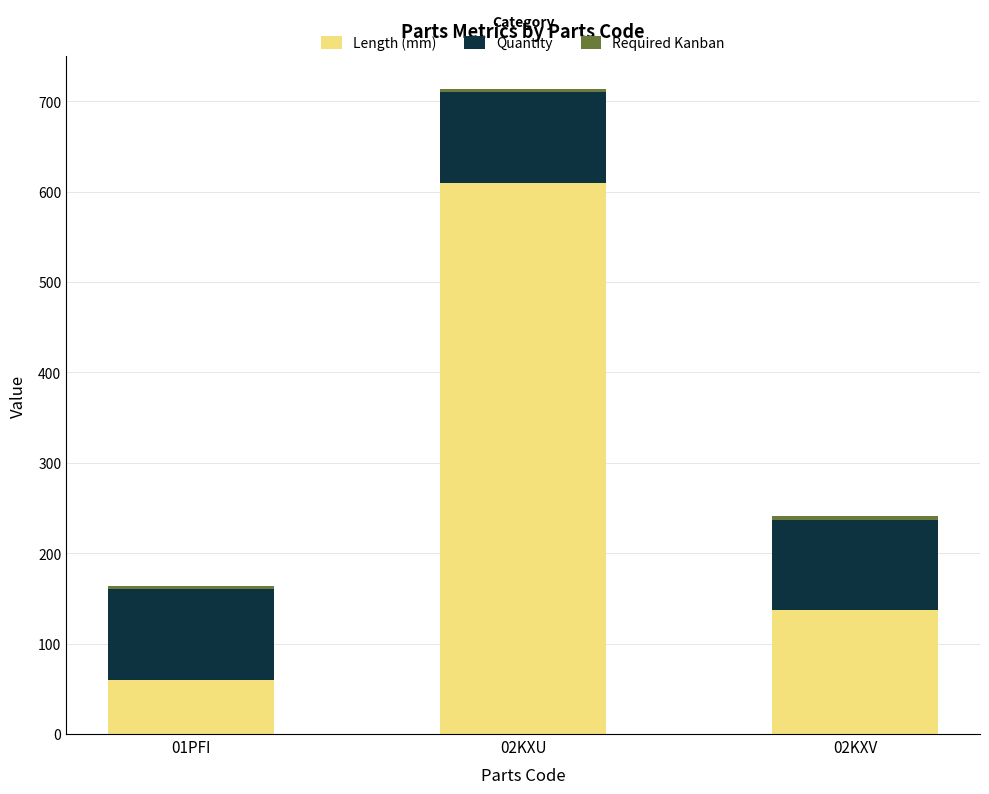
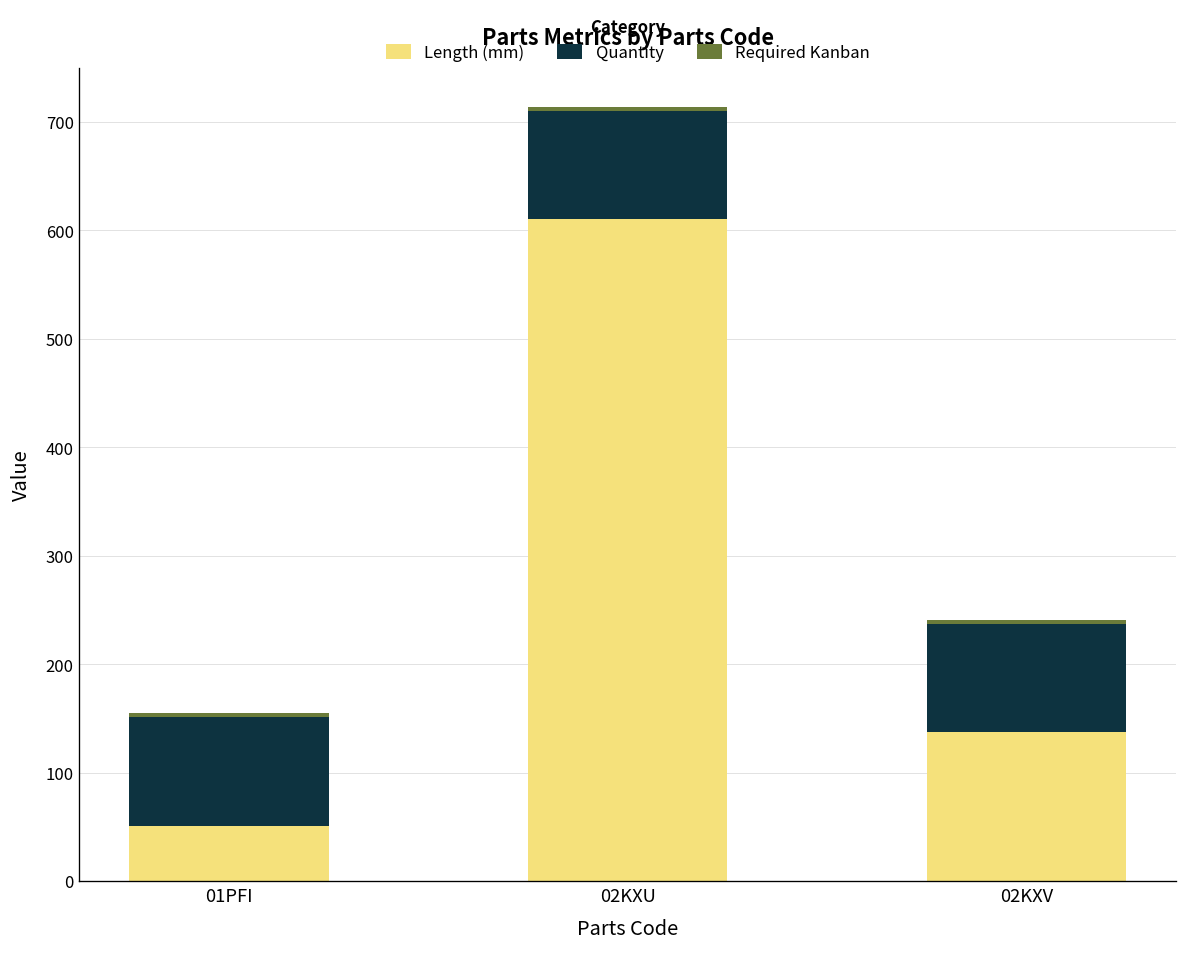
Length (mm), 01PFI: 60 -> 50
